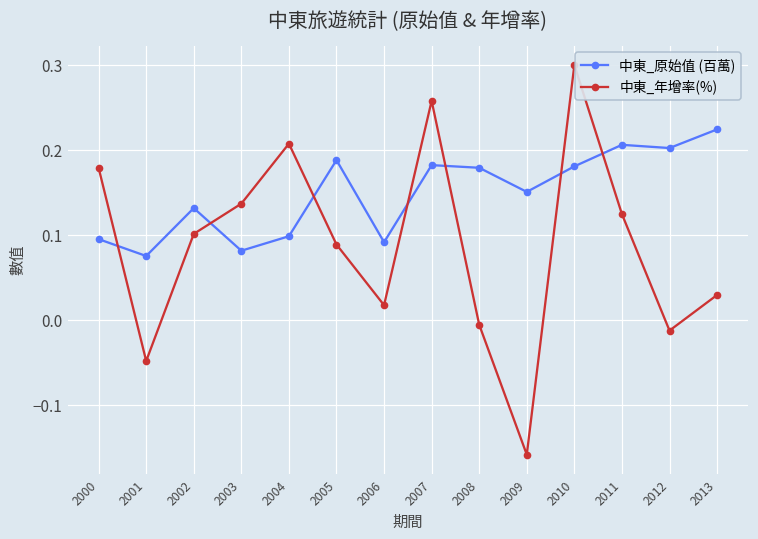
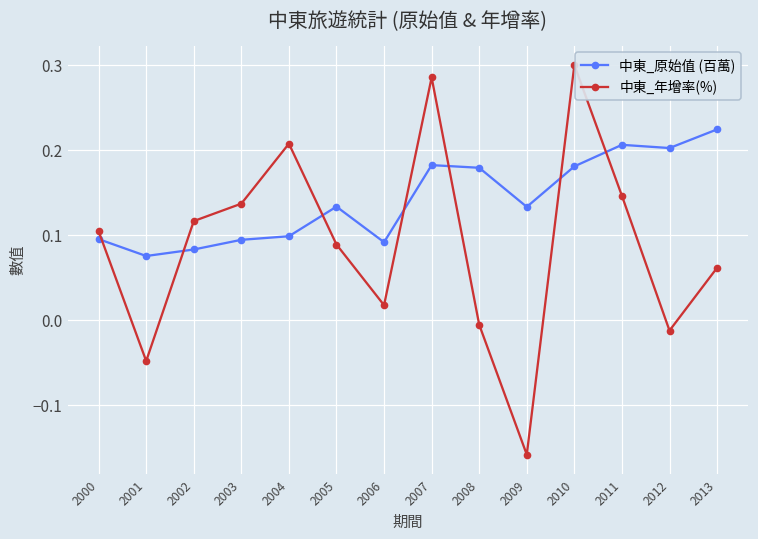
中東_年增率(%), 2000: 0.18 -> 0.10
中東_原始值 (百萬), 2002: 0.13 -> 0.08
中東_年增率(%), 2002: 0.10 -> 0.12
中東_原始值 (百萬), 2003: 0.08 -> 0.09
中東_原始值 (百萬), 2005: 0.19 -> 0.13
中東_年增率(%), 2007: 0.26 -> 0.29
中東_原始值 (百萬), 2009: 0.15 -> 0.13
中東_年增率(%), 2011: 0.12 -> 0.15
中東_年增率(%), 2013: 0.03 -> 0.06
